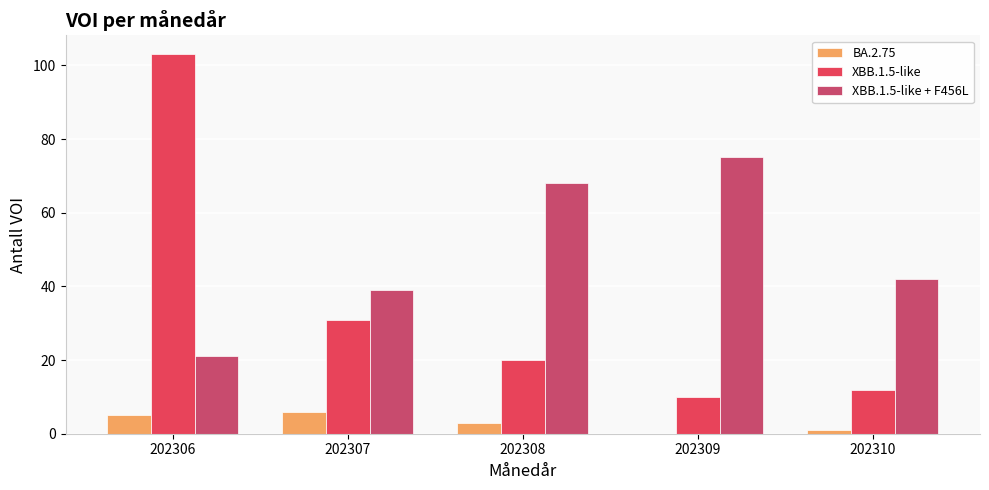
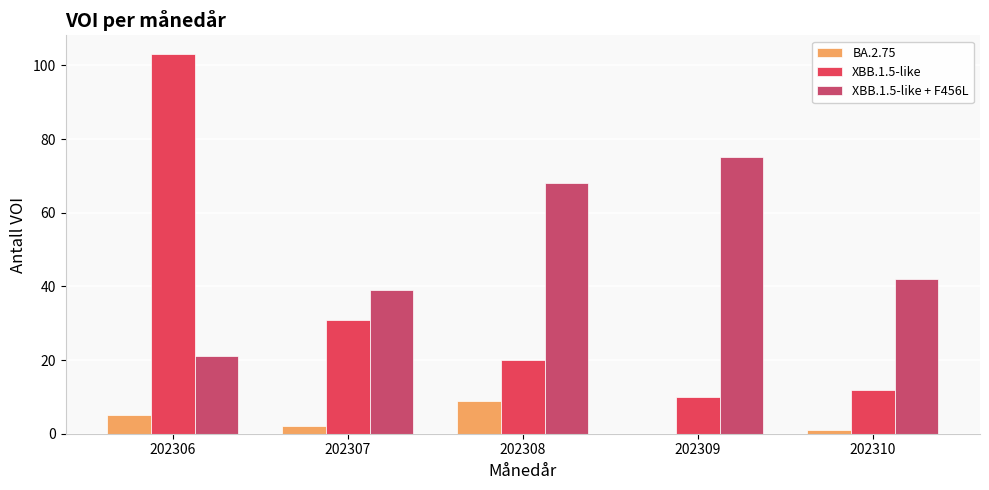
BA.2.75, 202307: 6 -> 2
BA.2.75, 202308: 3 -> 9
